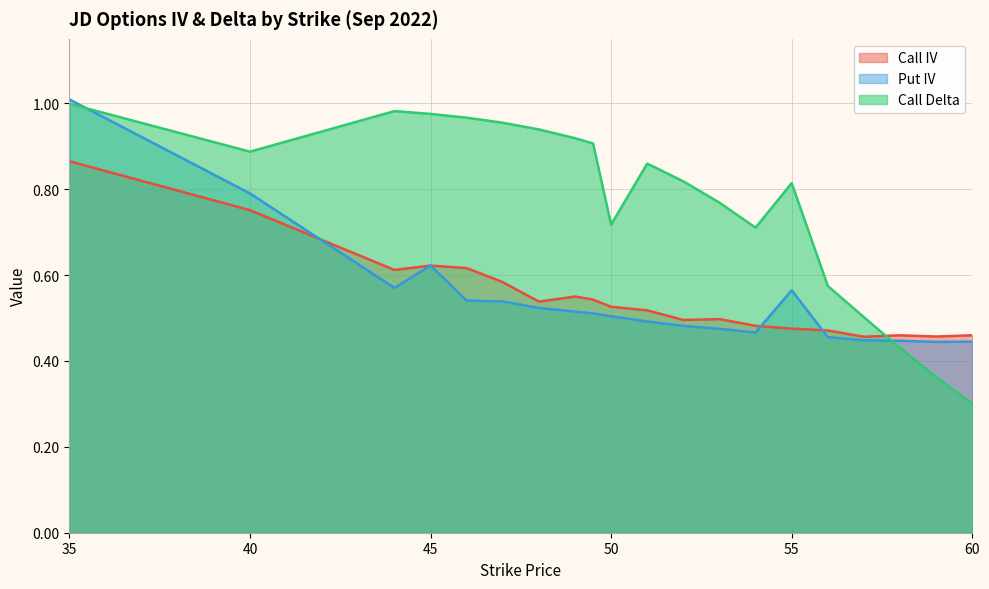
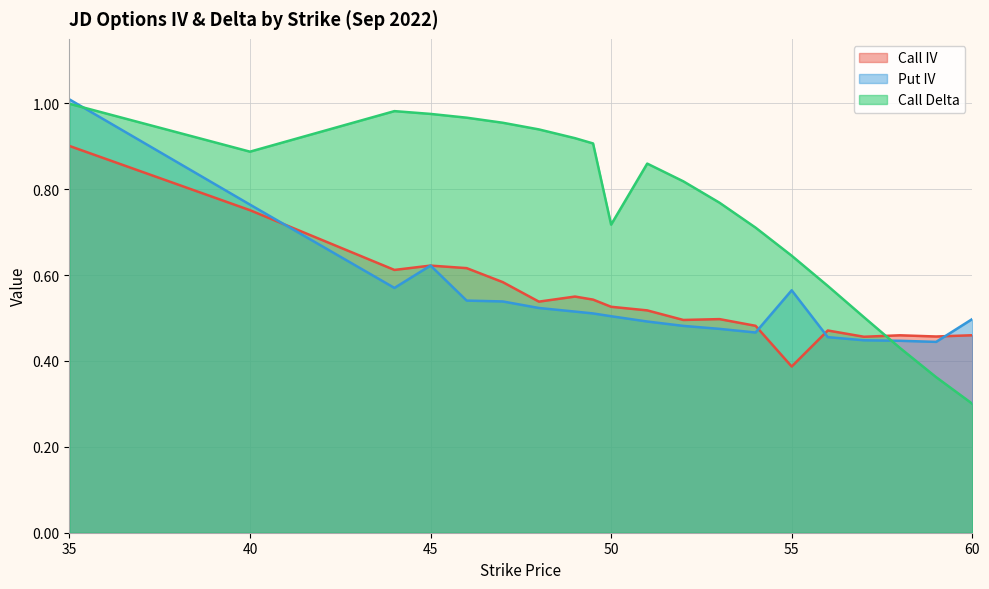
Call IV, 35: 0.87 -> 0.90
Put IV, 40: 0.79 -> 0.76
Call IV, 55: 0.48 -> 0.39
Call Delta, 55: 0.81 -> 0.65
Put IV, 60: 0.44 -> 0.50
